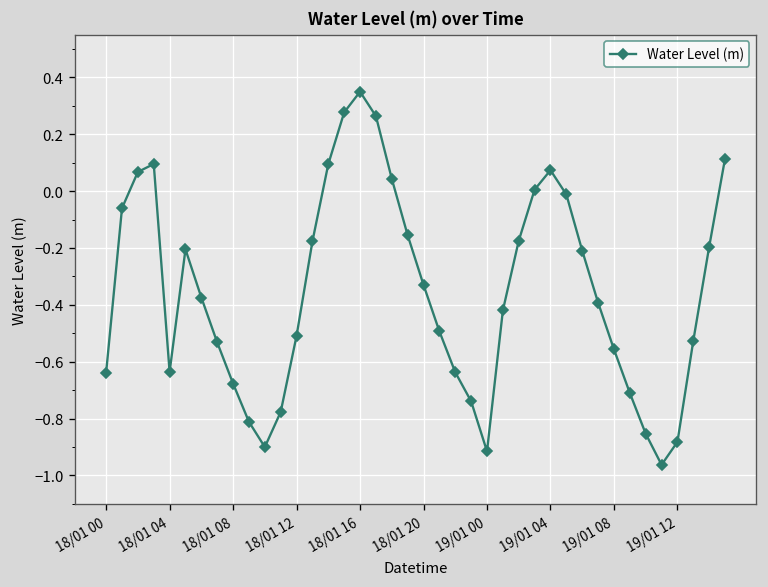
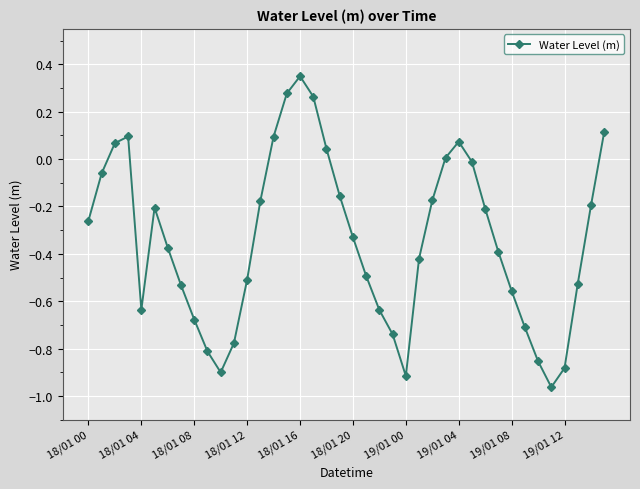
18/01 00: -0.64 -> -0.26
